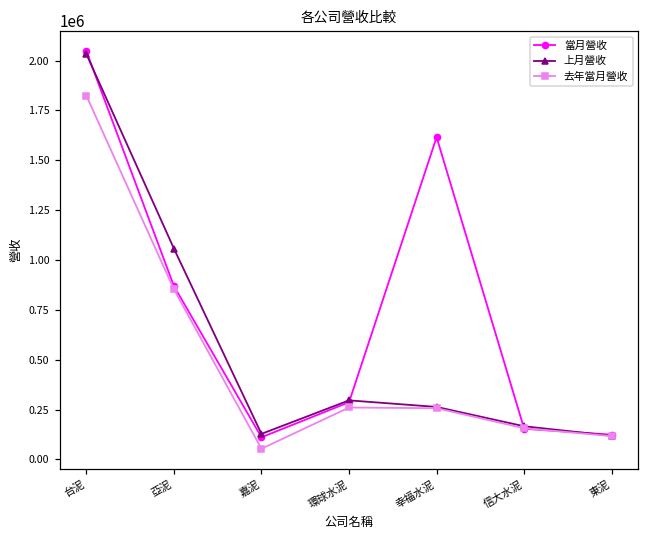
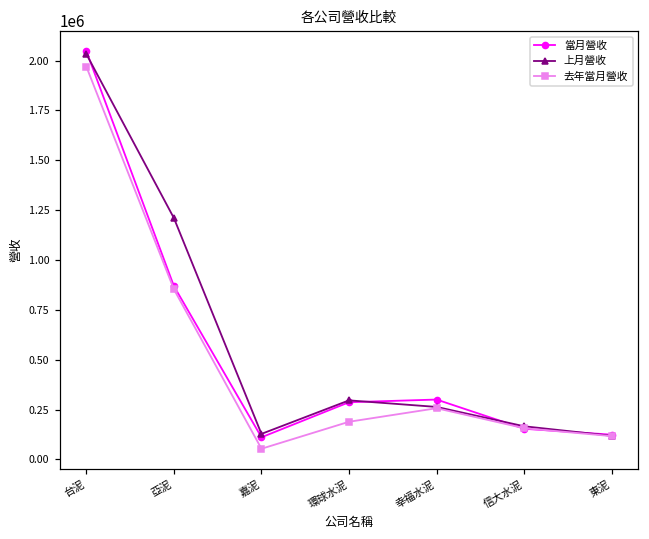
去年當月營收, 台泥: 1820000 -> 1970000
上月營收, 亞泥: 1060000 -> 1210000
去年當月營收, 環球水泥: 260000 -> 190000
當月營收, 幸福水泥: 1620000 -> 300000
